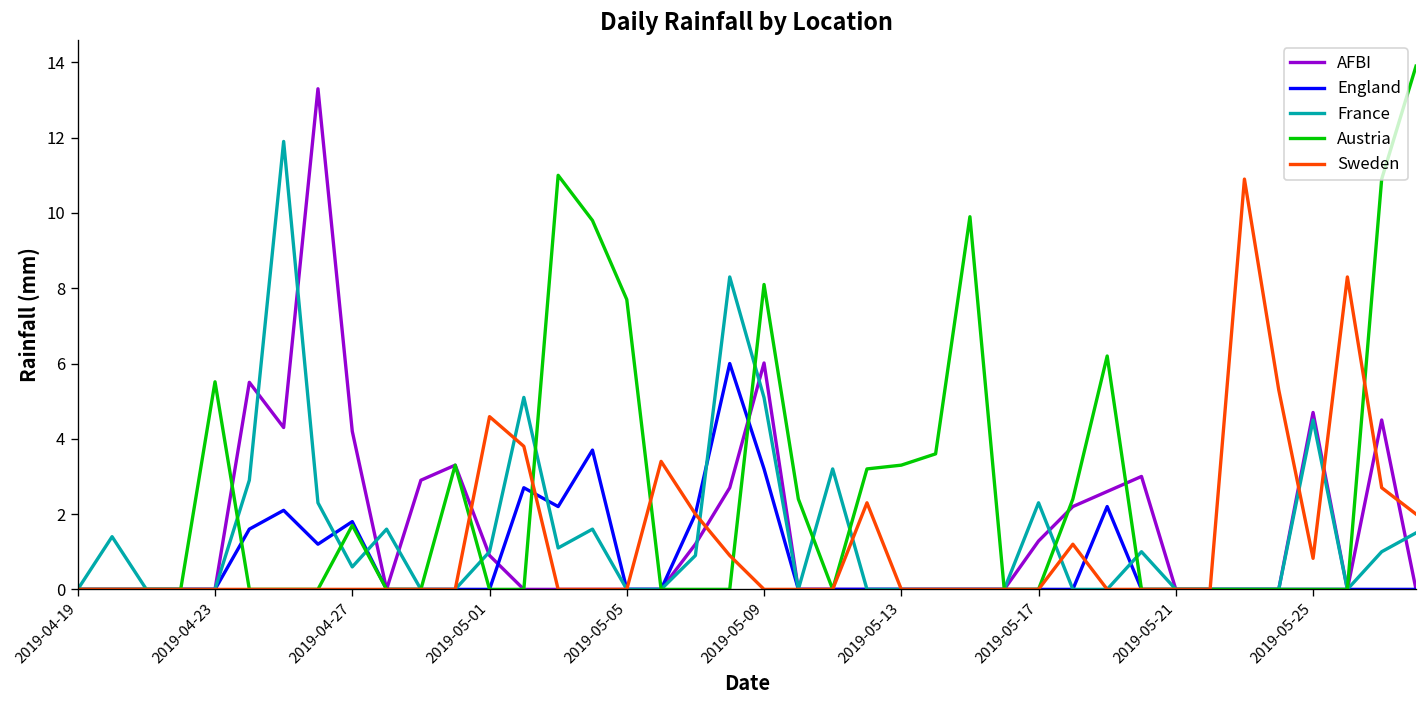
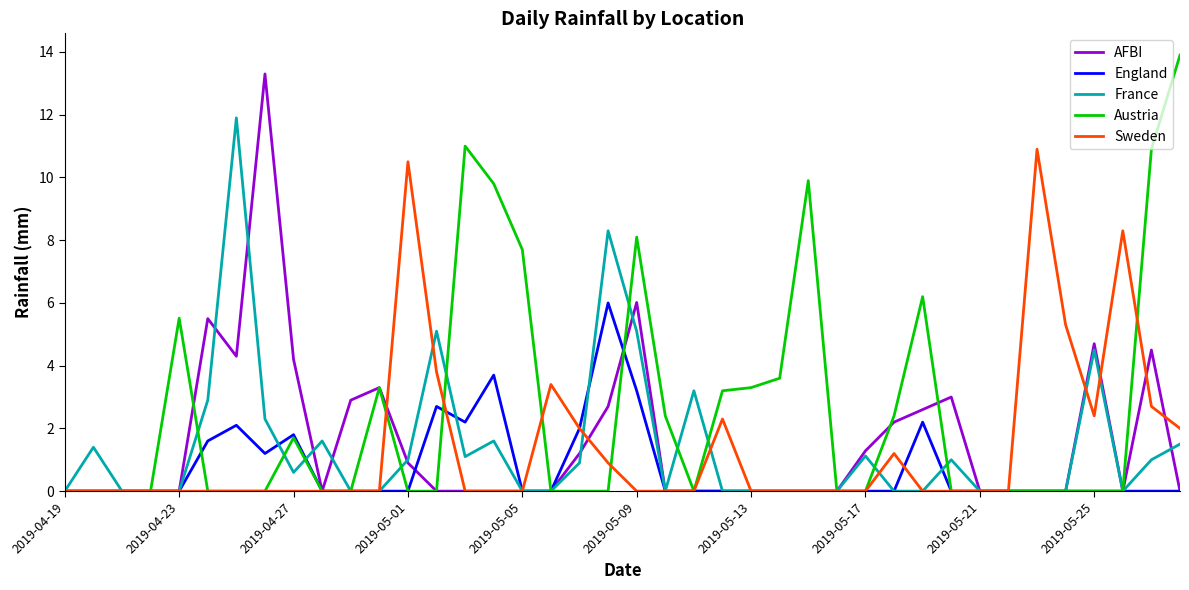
Sweden, 2019-05-01: 4.6 -> 10.5
France, 2019-05-17: 2.3 -> 1.1
Sweden, 2019-05-25: 0.8 -> 2.4
